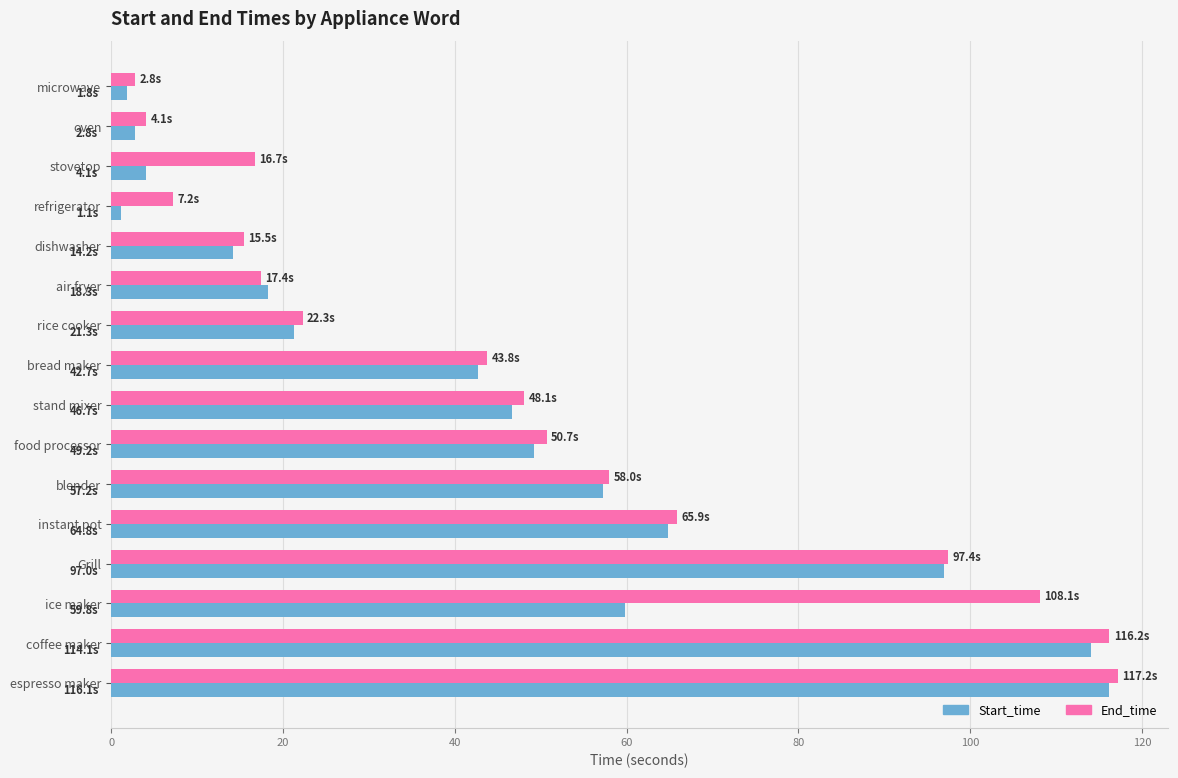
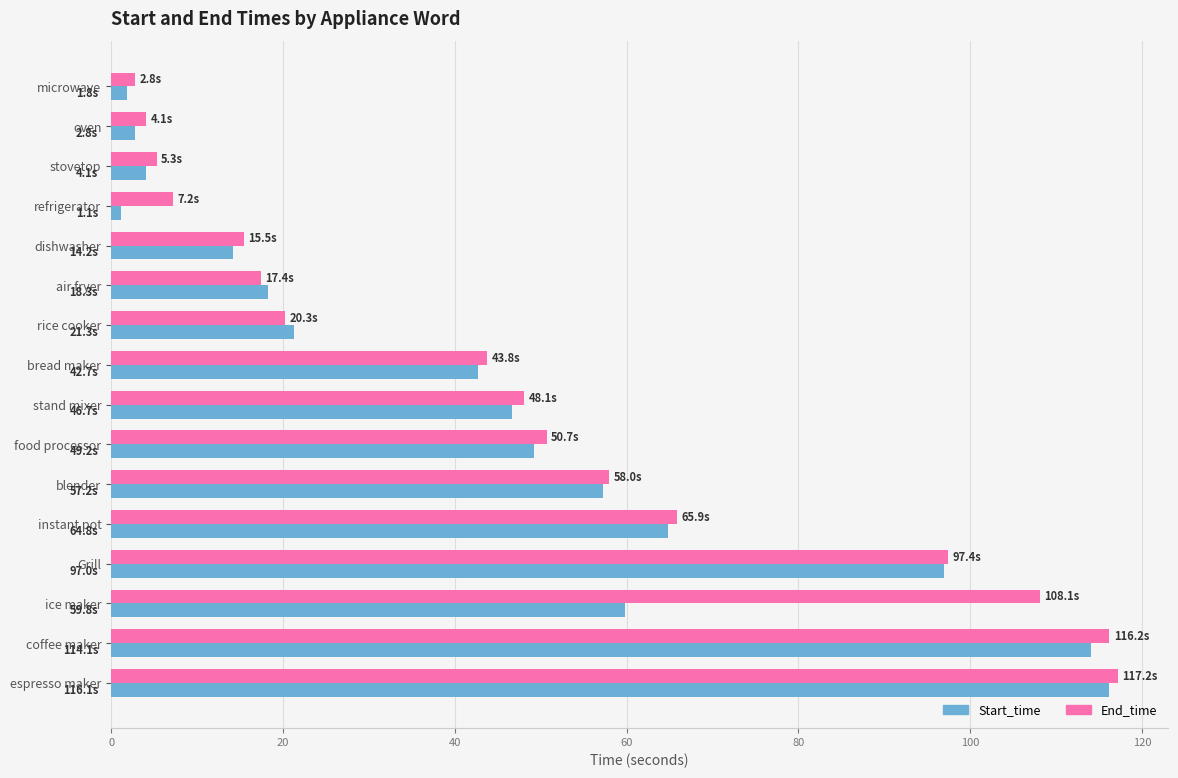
End_time, stovetop: 16.7s -> 5.3s
End_time, rice cooker: 22.3s -> 20.3s
